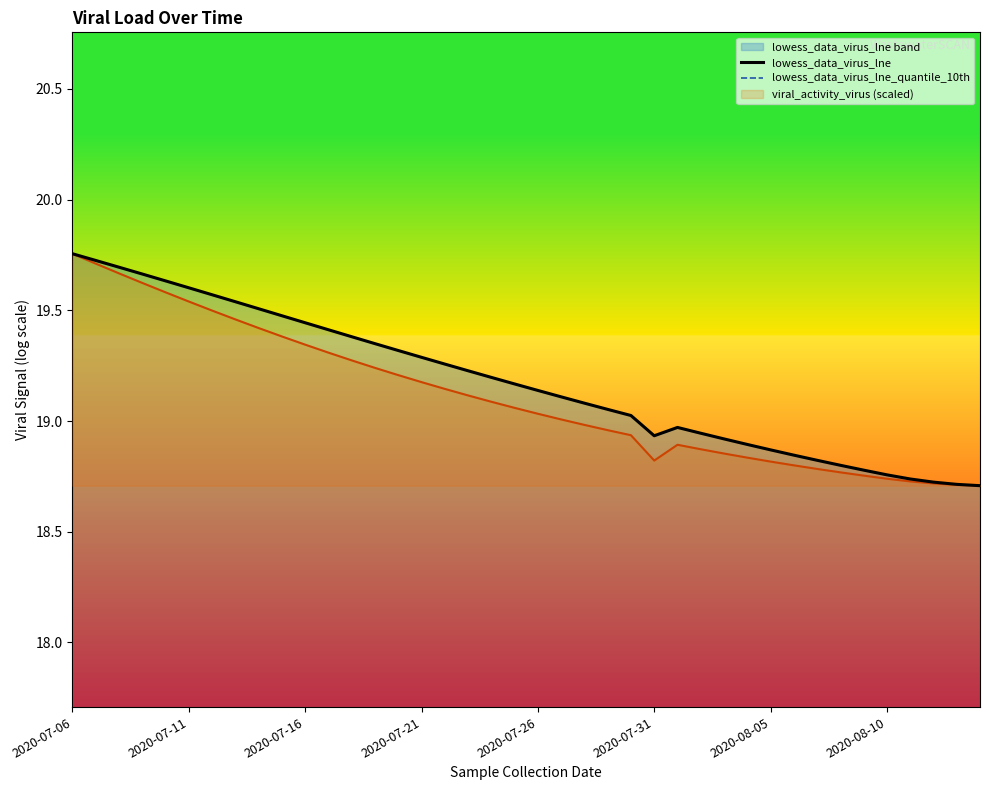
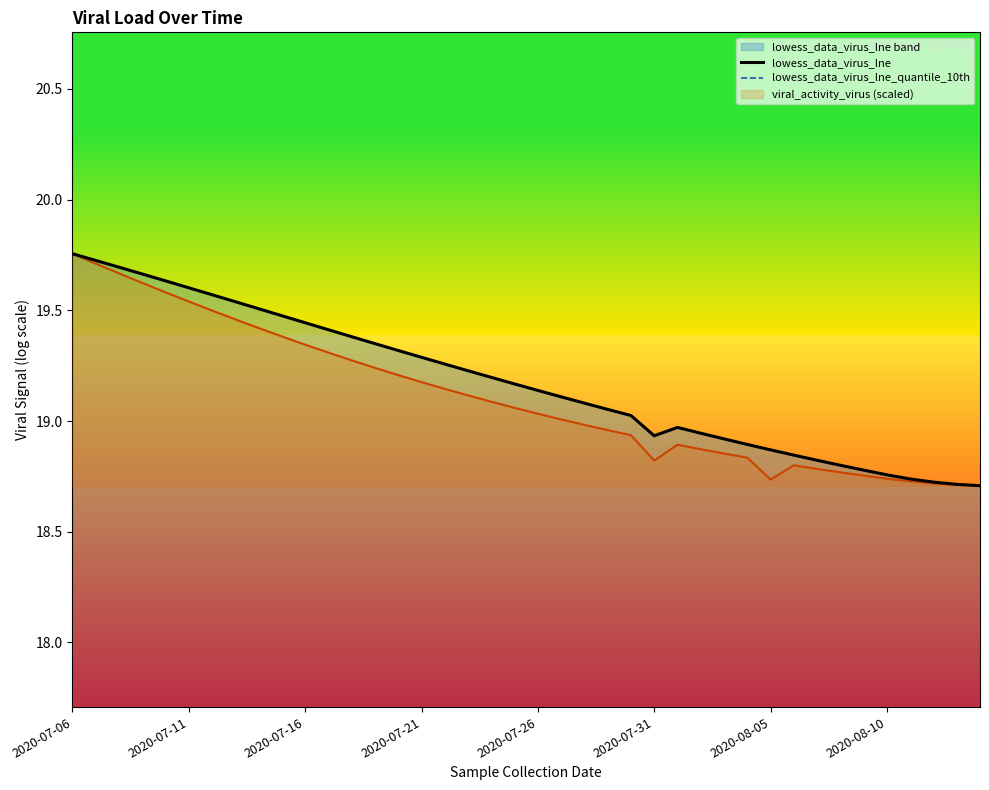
viral_activity_virus (scaled), 2020-08-05: 18.82 -> 18.74
